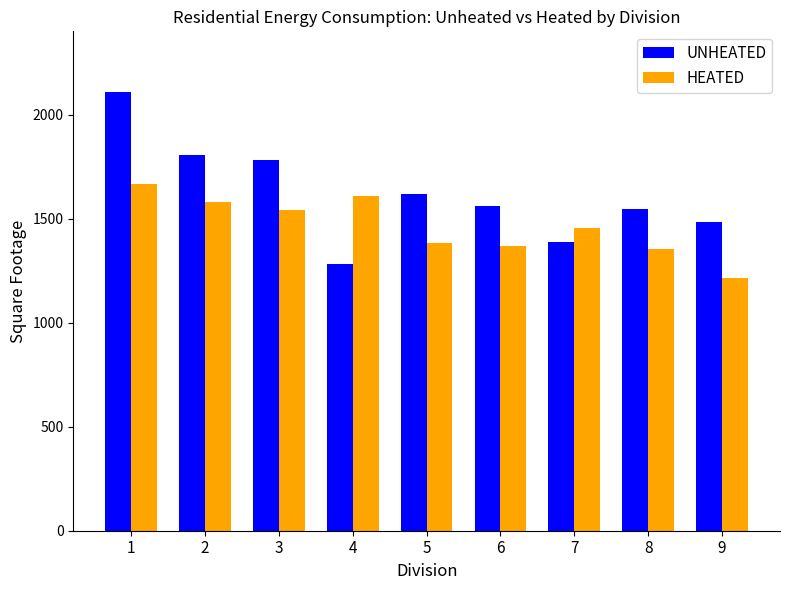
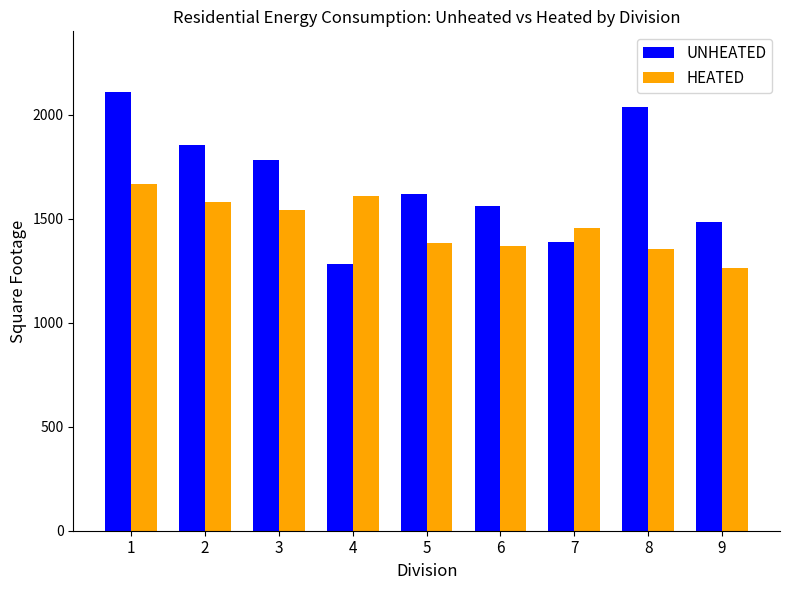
UNHEATED, 2: 1810 -> 1850
UNHEATED, 8: 1550 -> 2040
HEATED, 9: 1210 -> 1270
